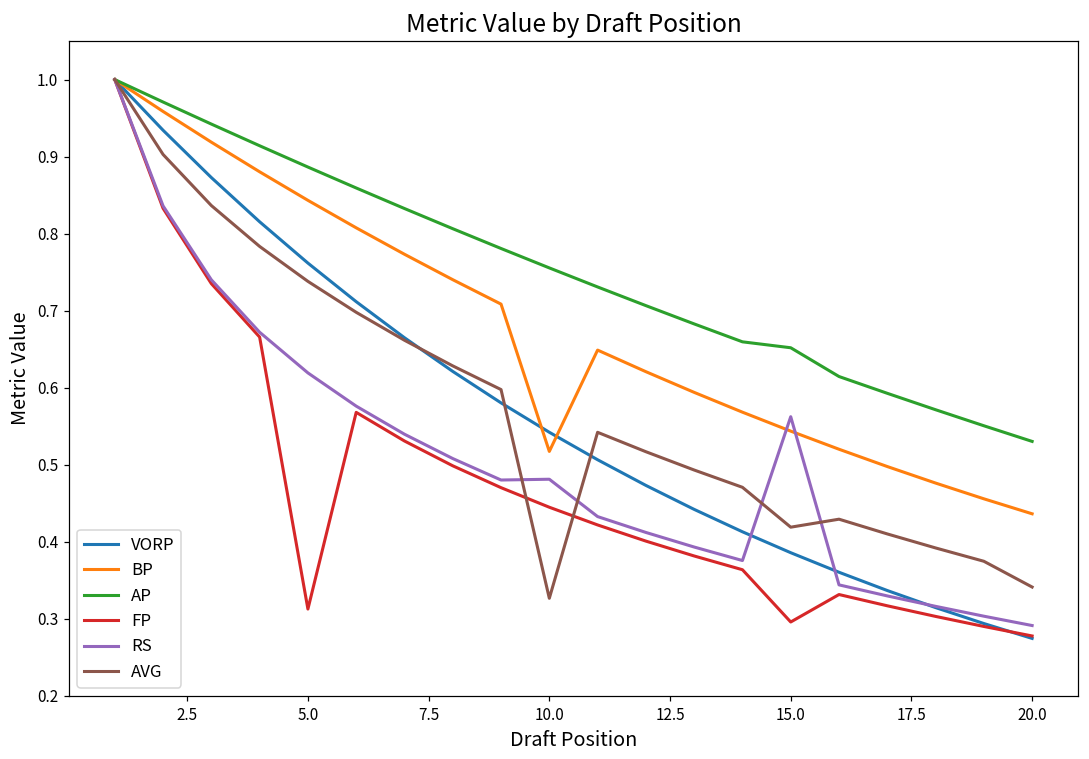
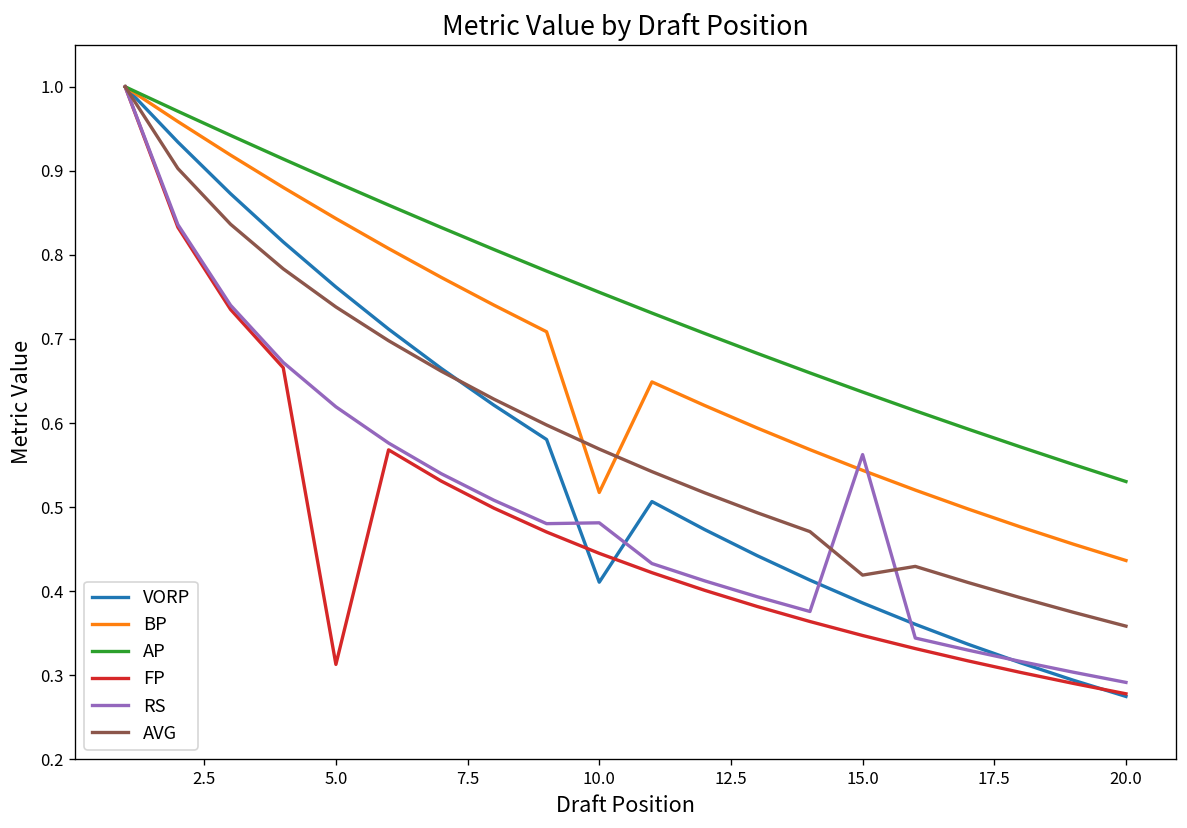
VORP, 10.0: 0.54 -> 0.41
AVG, 10.0: 0.33 -> 0.57
AP, 15.0: 0.65 -> 0.64
FP, 15.0: 0.30 -> 0.35
AVG, 20.0: 0.34 -> 0.36
